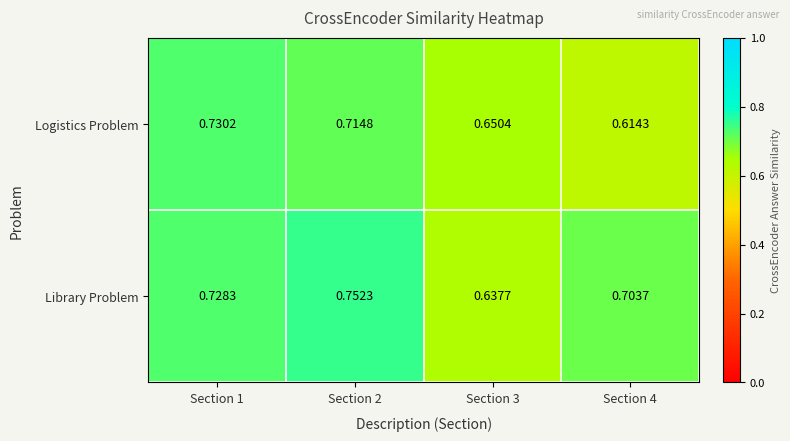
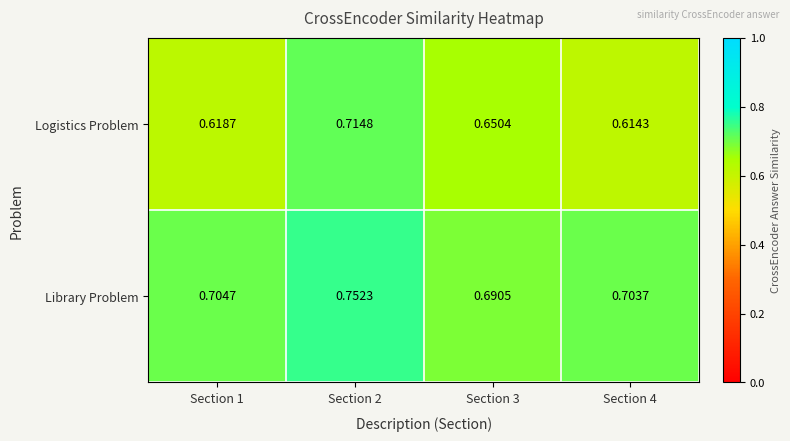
Logistics Problem, Section 1: 0.7302 -> 0.6187
Library Problem, Section 1: 0.7283 -> 0.7047
Library Problem, Section 3: 0.6377 -> 0.6905
